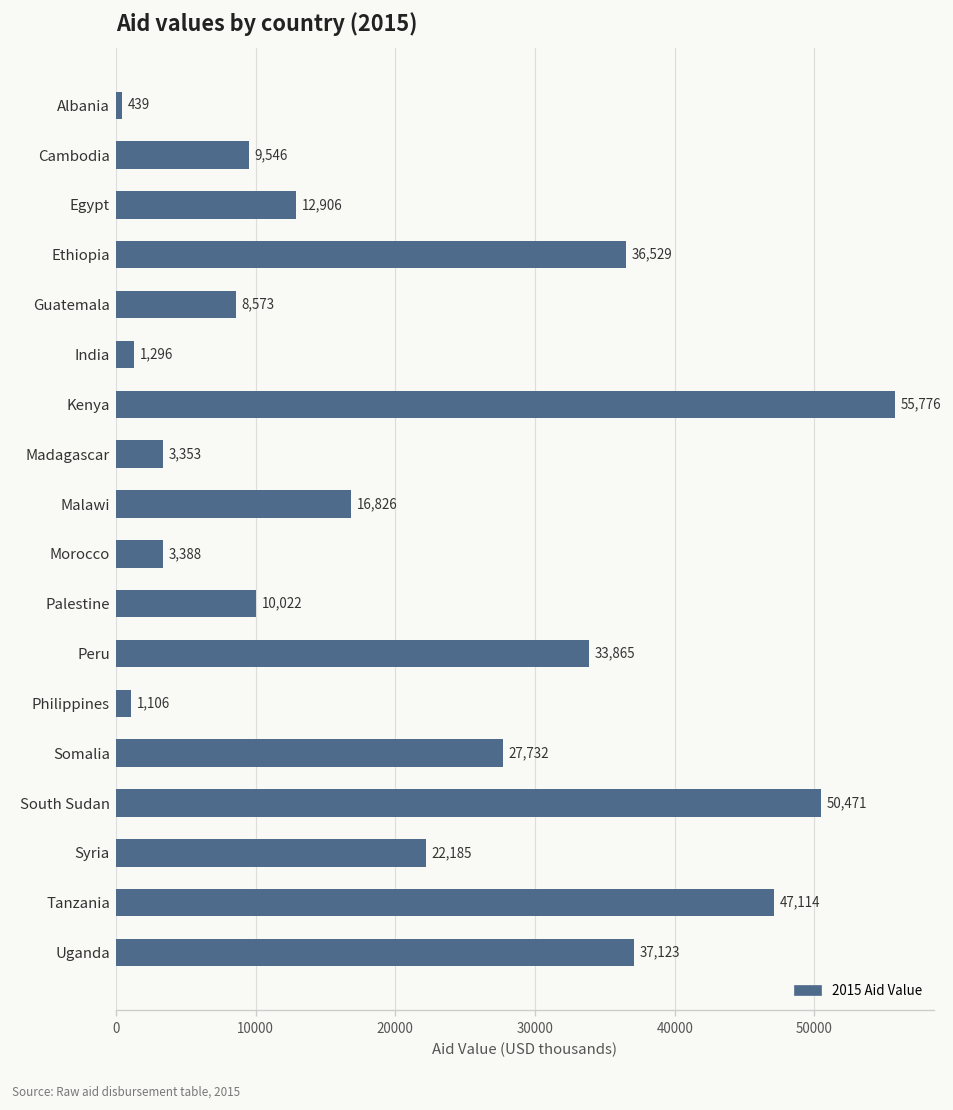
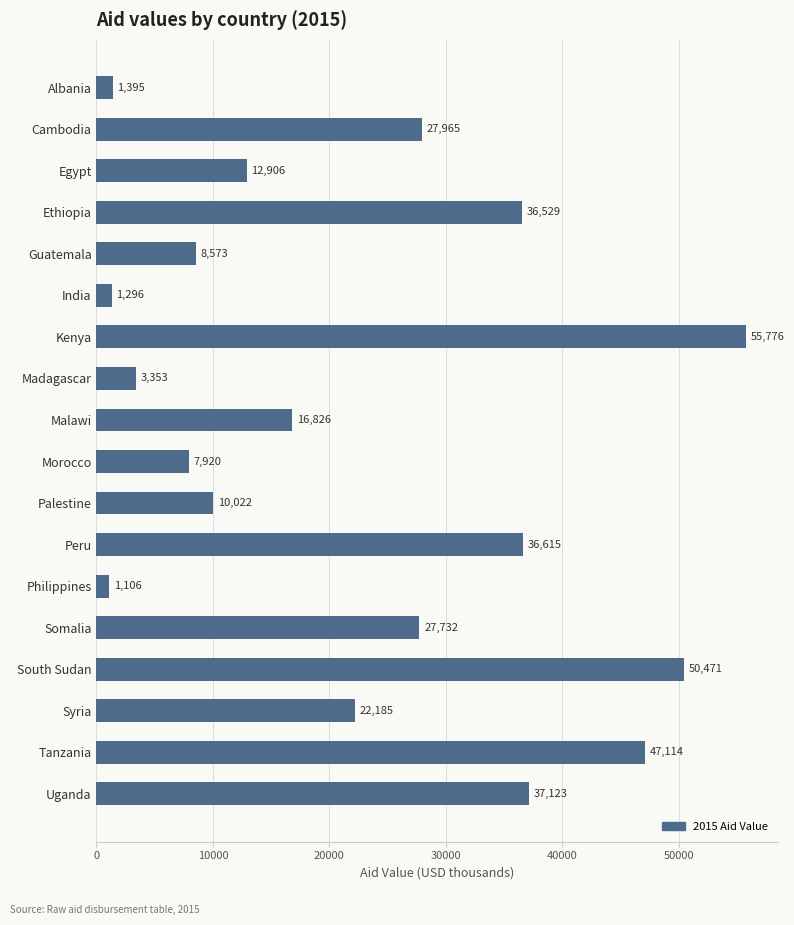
Albania: 439 -> 1,395
Cambodia: 9,546 -> 27,965
Morocco: 3,388 -> 7,920
Peru: 33,865 -> 36,615
